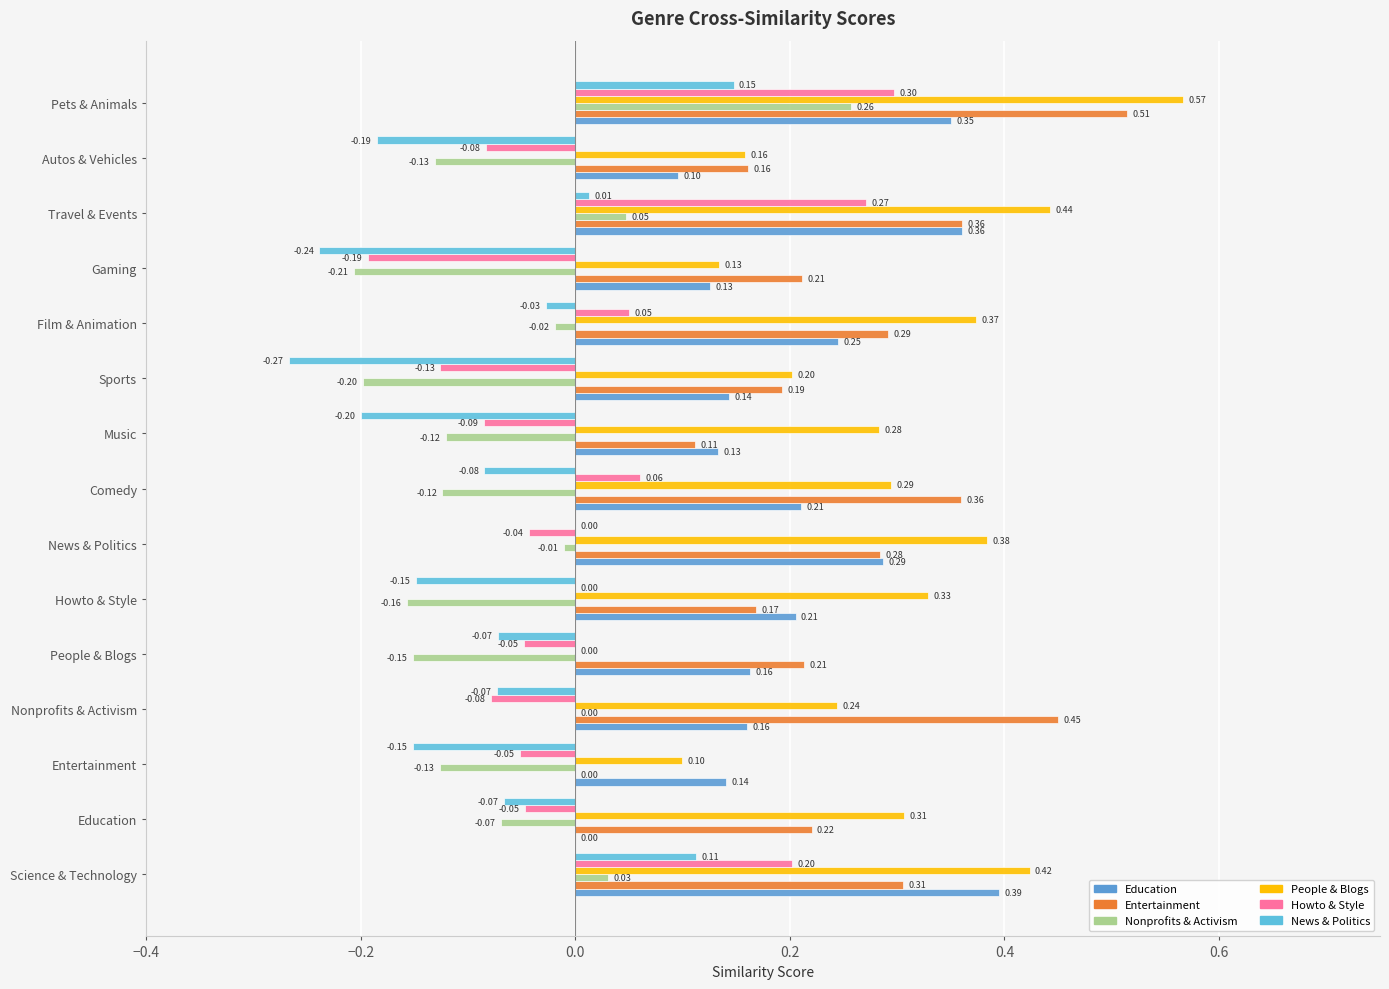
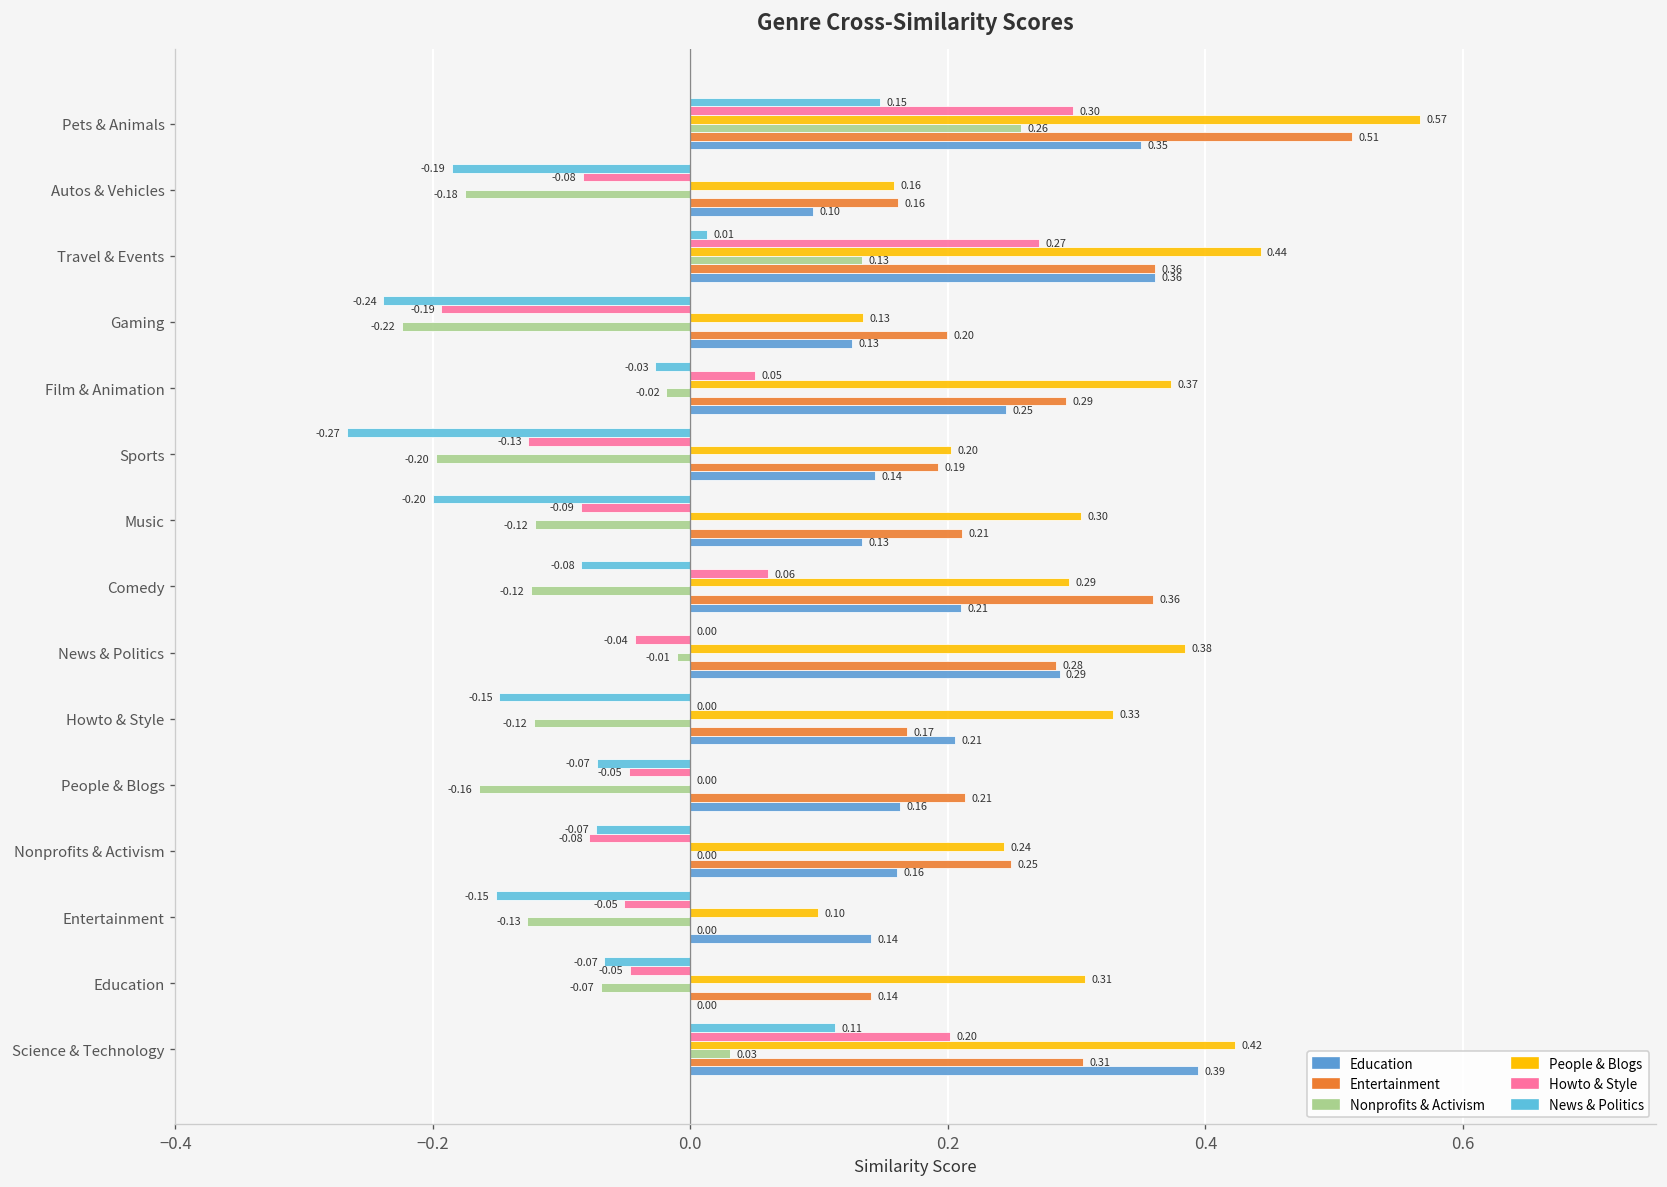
Nonprofits & Activism, Autos & Vehicles: -0.13 -> -0.18
Nonprofits & Activism, Travel & Events: 0.05 -> 0.13
Nonprofits & Activism, Gaming: -0.21 -> -0.22
Entertainment, Gaming: 0.21 -> 0.20
People & Blogs, Music: 0.28 -> 0.30
Entertainment, Music: 0.11 -> 0.21
Nonprofits & Activism, Howto & Style: -0.16 -> -0.12
Nonprofits & Activism, People & Blogs: -0.15 -> -0.16
Entertainment, Nonprofits & Activism: 0.45 -> 0.25
Entertainment, Education: 0.22 -> 0.14
